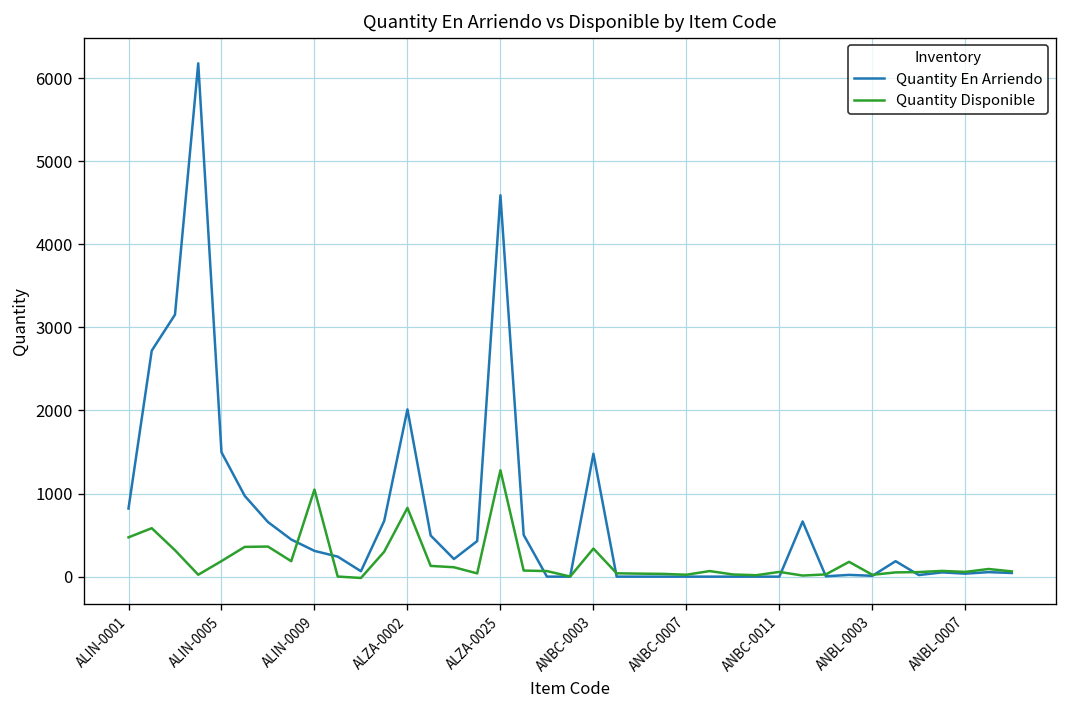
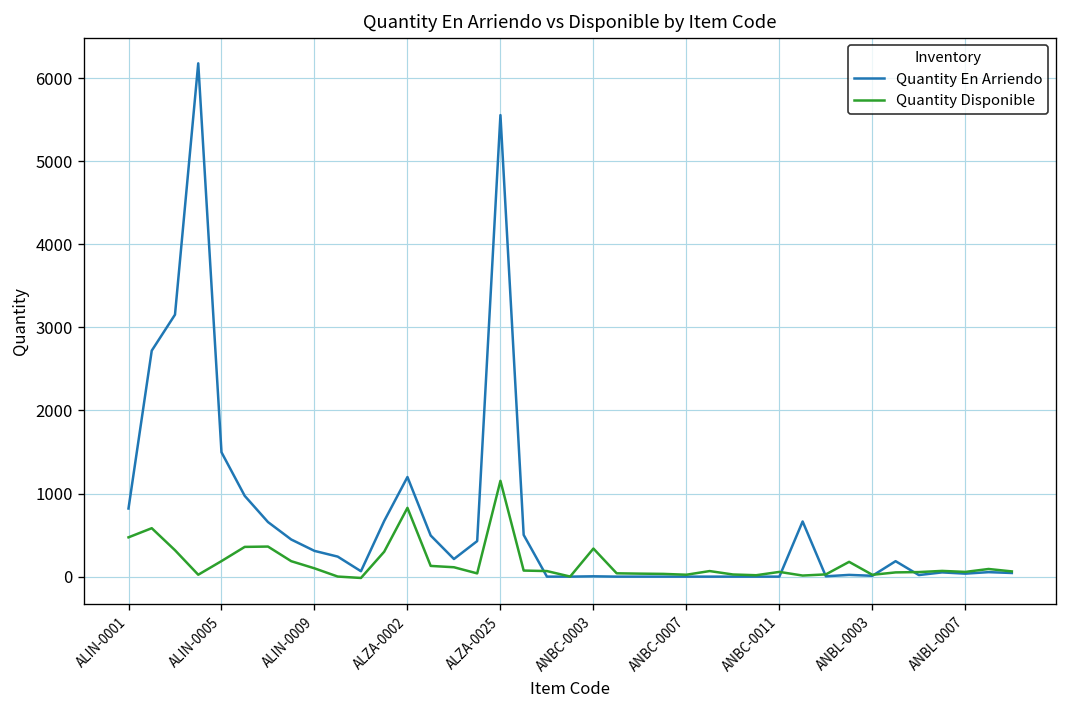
Quantity Disponible, ALIN-0009: 1000 -> 100
Quantity En Arriendo, ALZA-0002: 2000 -> 1200
Quantity En Arriendo, ALZA-0025: 4600 -> 5600
Quantity Disponible, ALZA-0025: 1300 -> 1200
Quantity En Arriendo, ANBC-0003: 1500 -> 0
